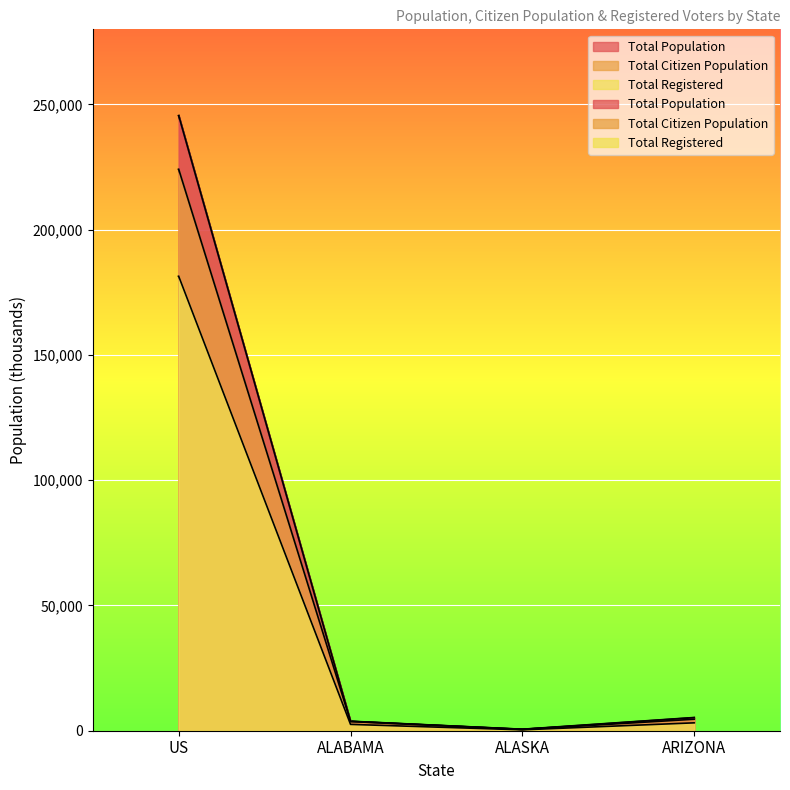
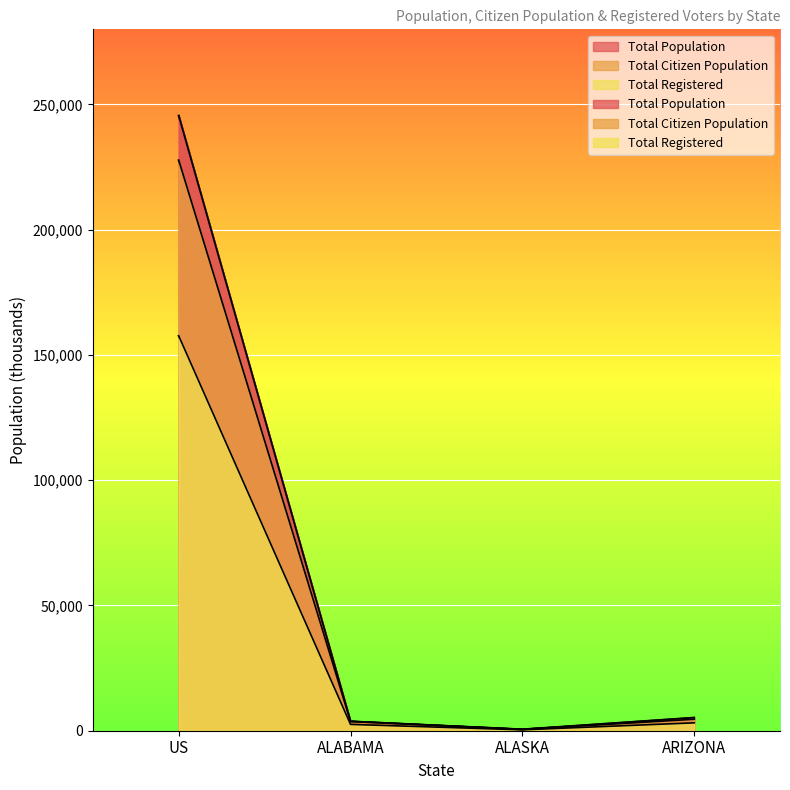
Total Citizen Population, US: 224,000 -> 228,000
Total Registered, US: 181,000 -> 158,000
